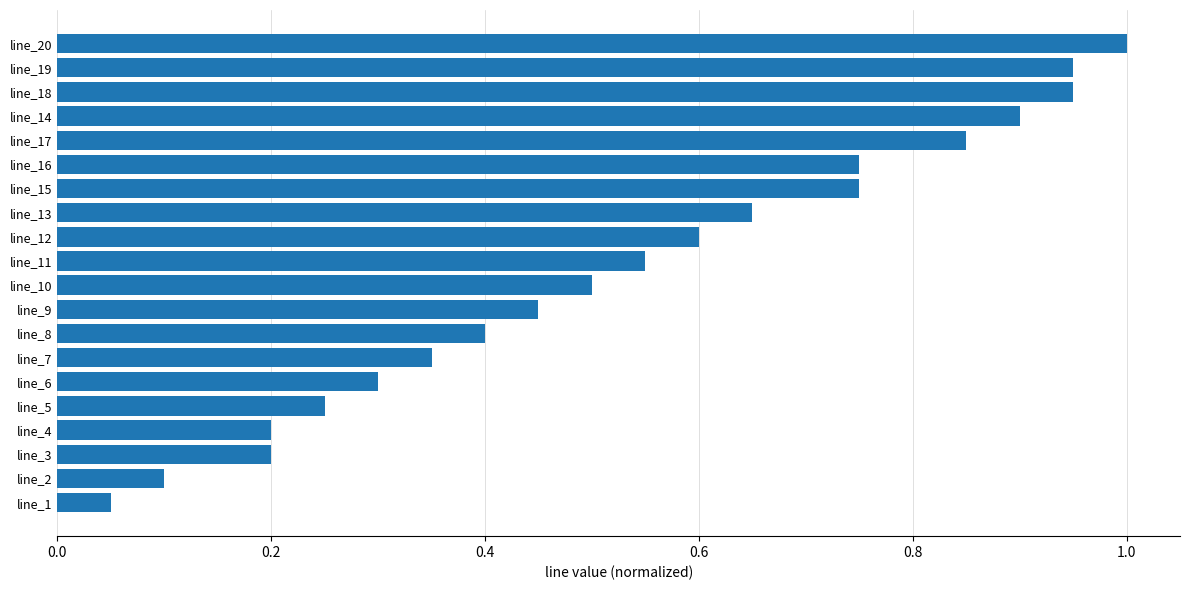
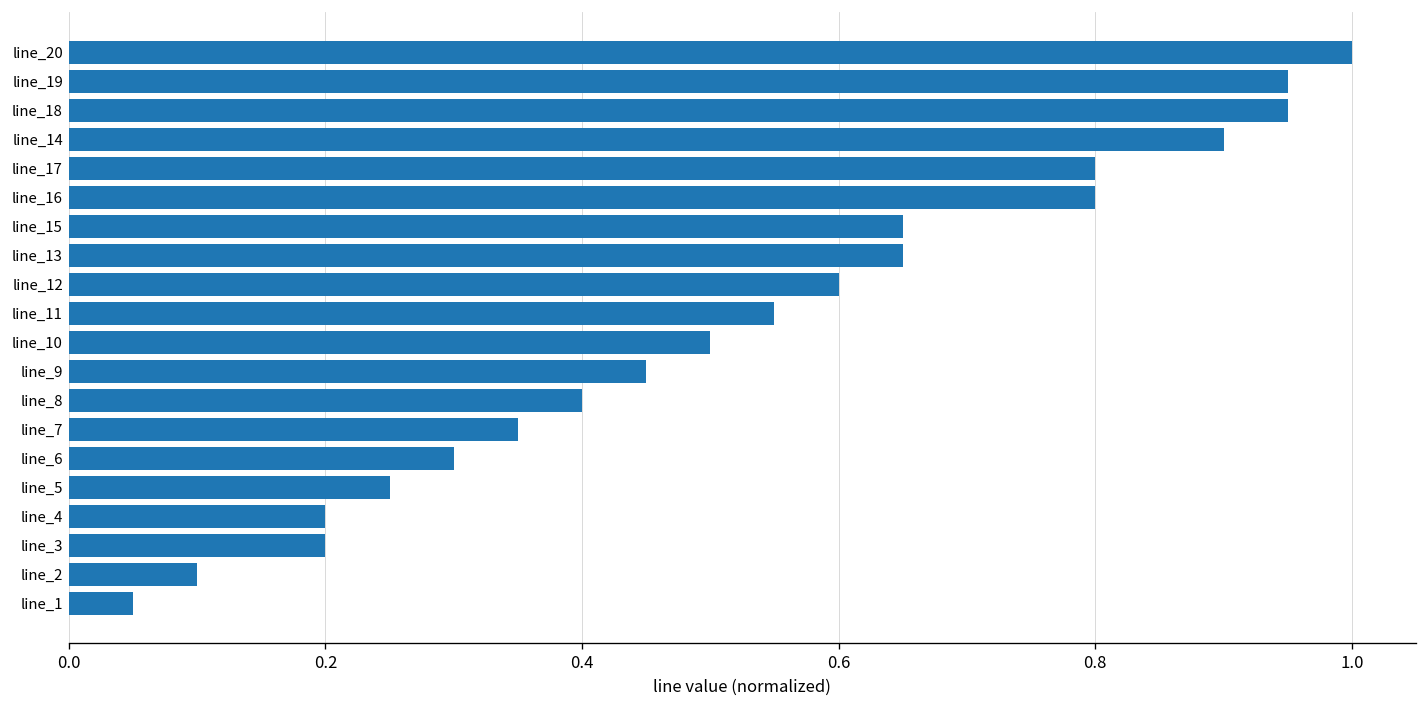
line_17: 0.850 -> 0.800
line_16: 0.750 -> 0.800
line_15: 0.750 -> 0.650
